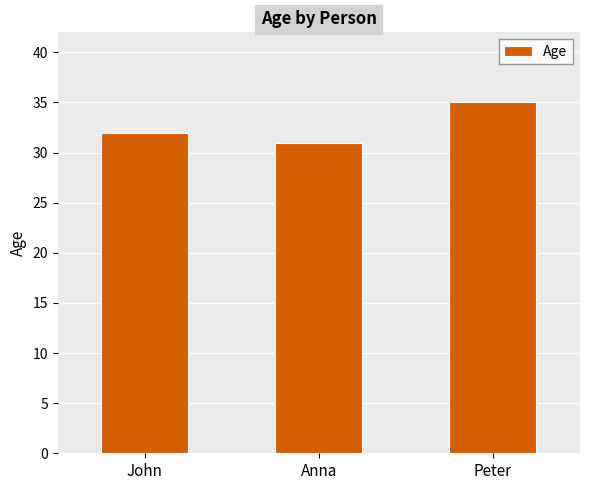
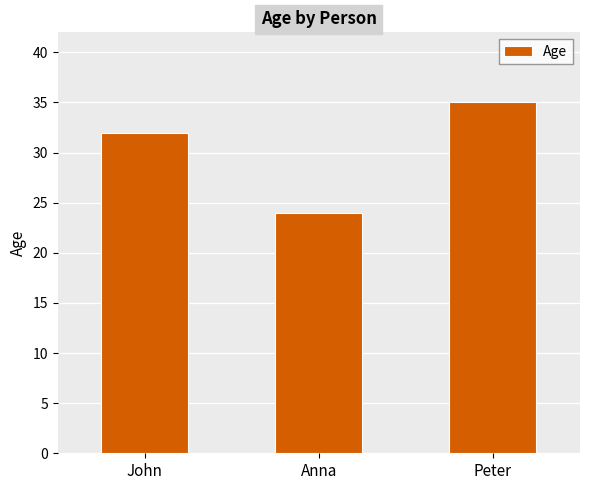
Anna: 31 -> 24
